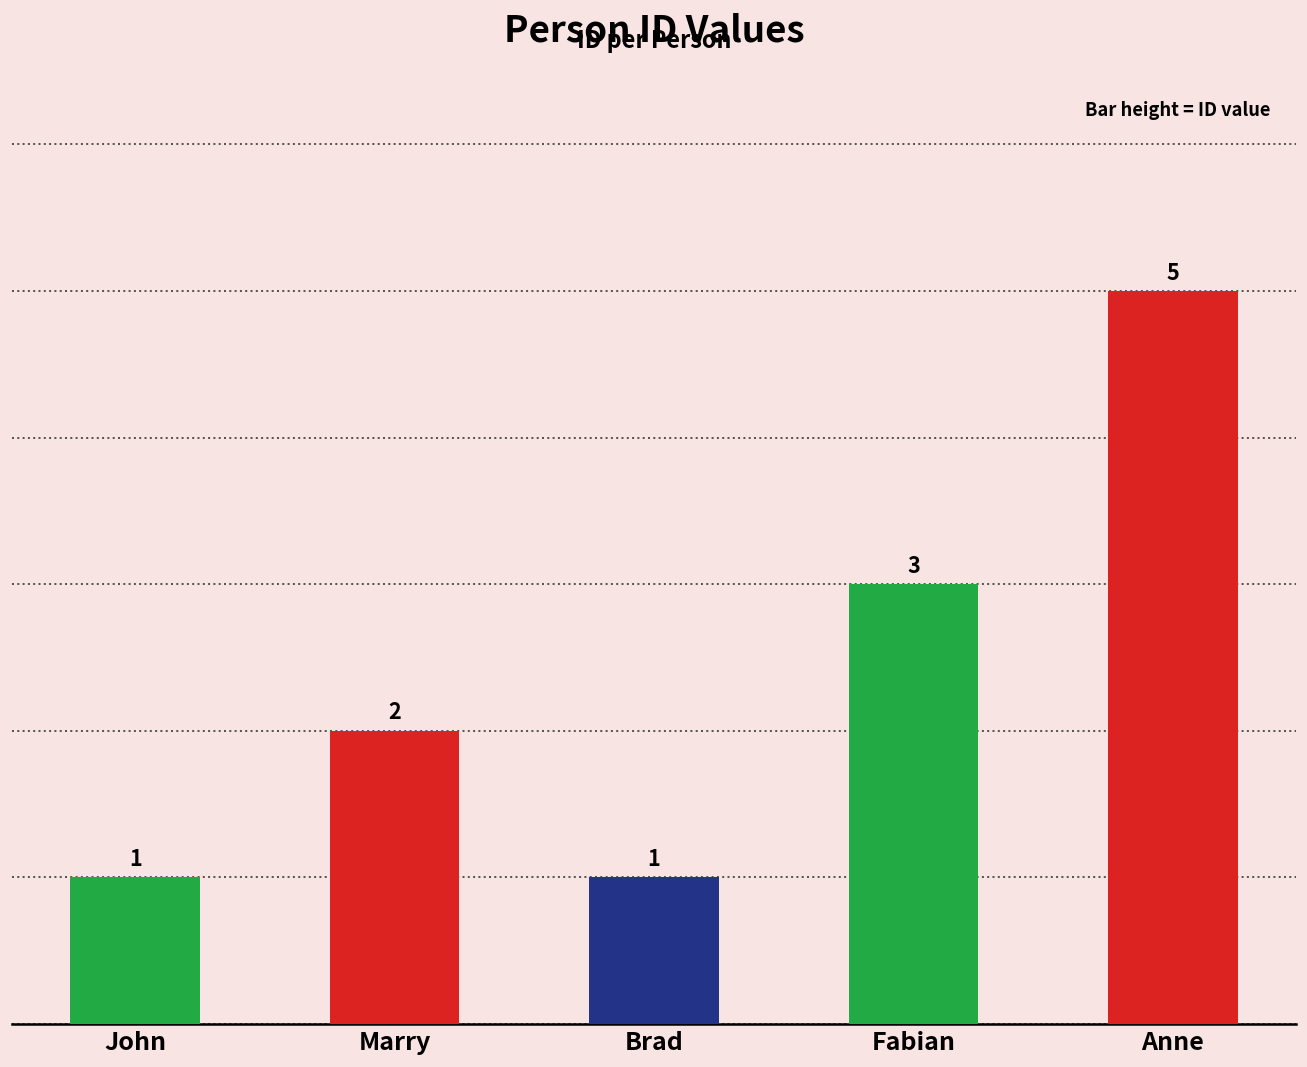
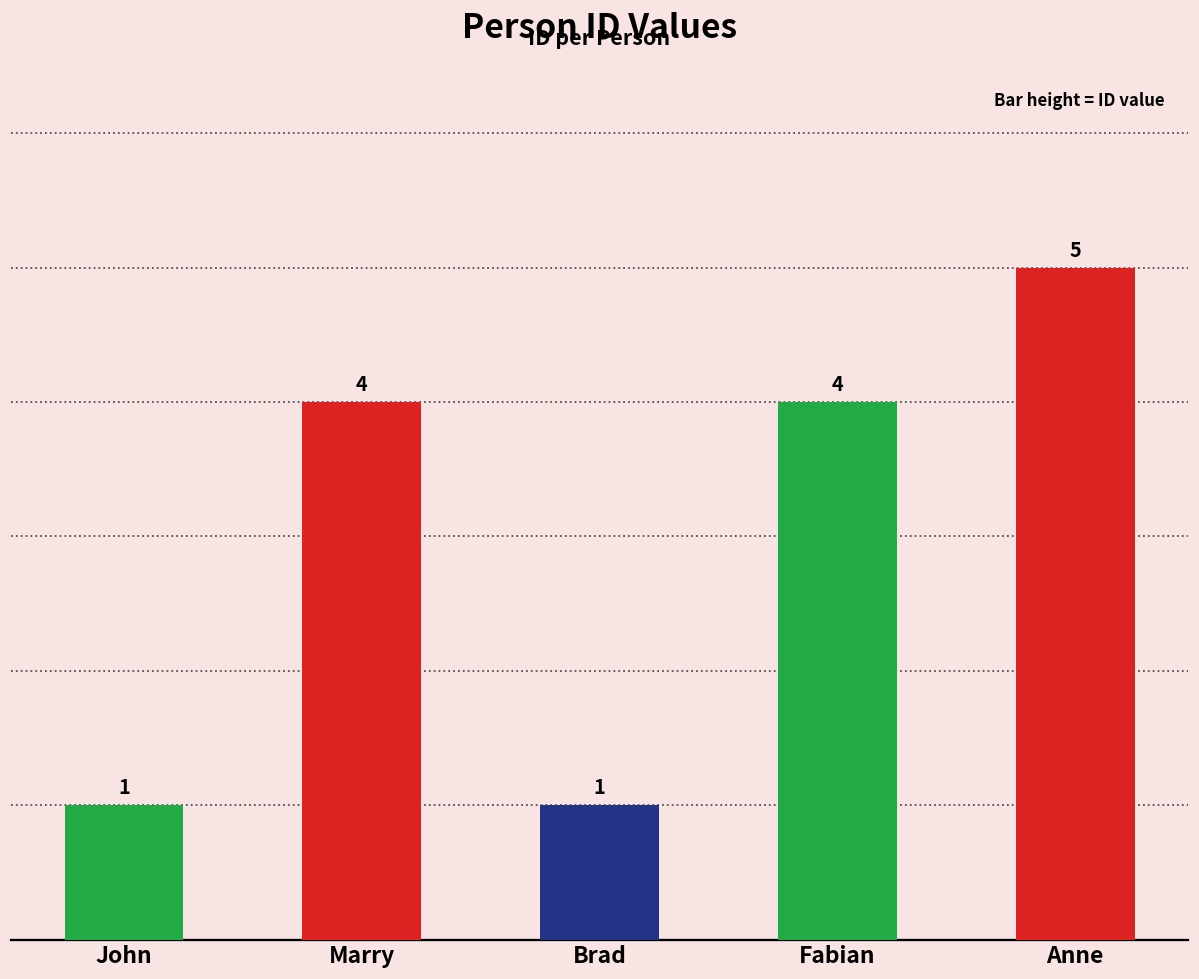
Marry: 2 -> 4
Fabian: 3 -> 4
